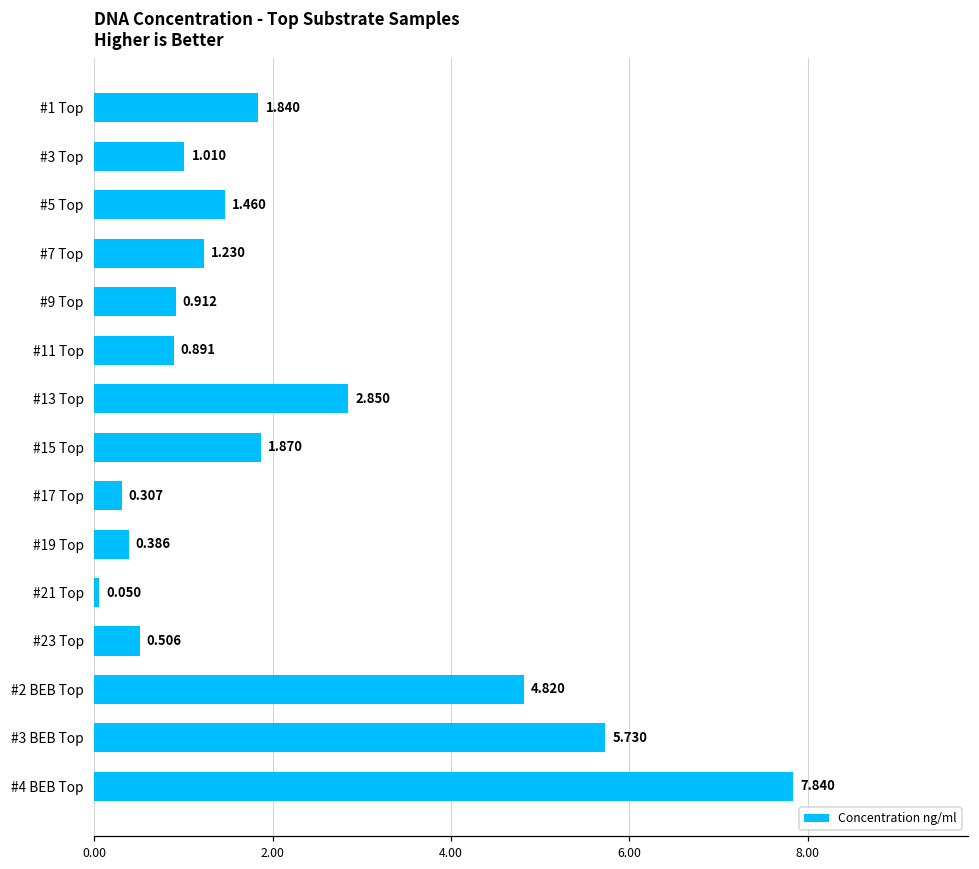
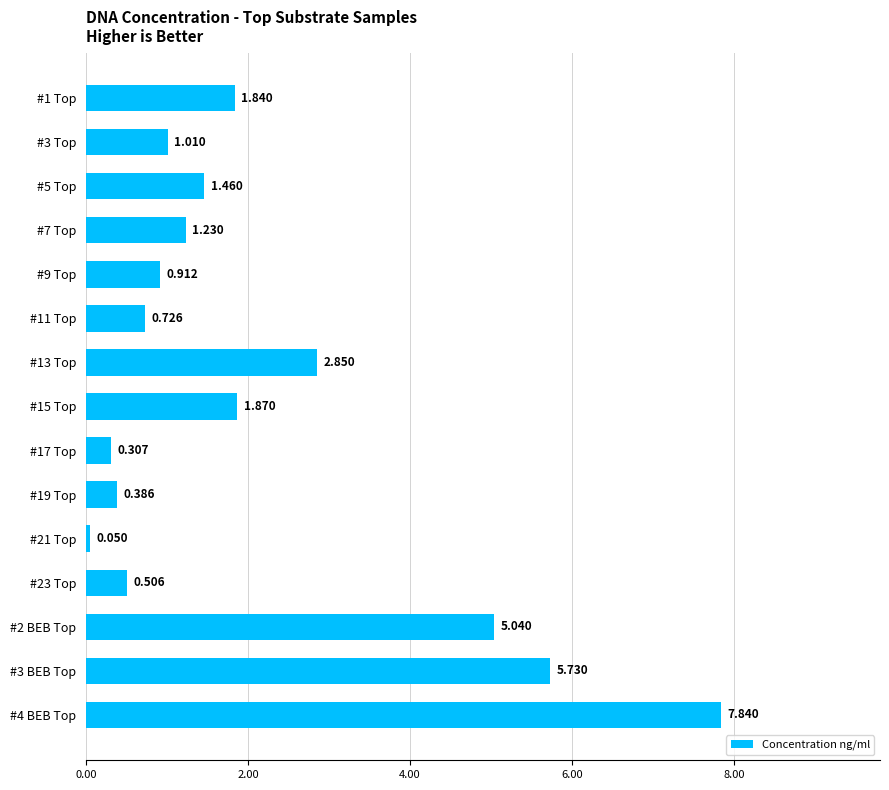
#11 Top: 0.891 -> 0.726
#2 BEB Top: 4.820 -> 5.040
